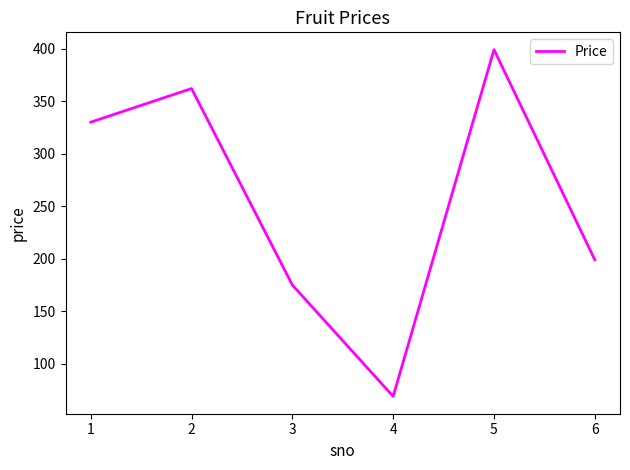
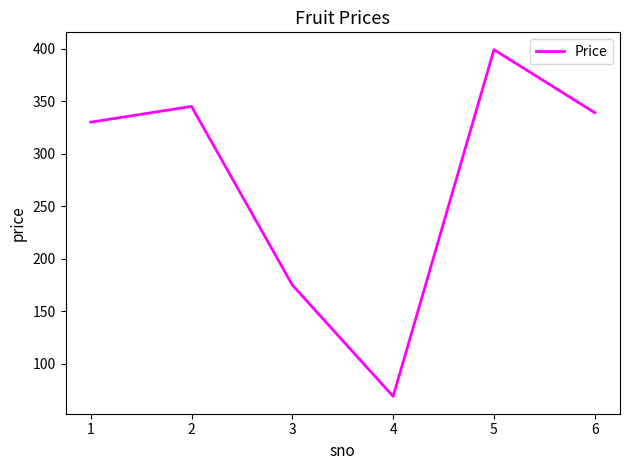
2: 362 -> 345
6: 199 -> 339
